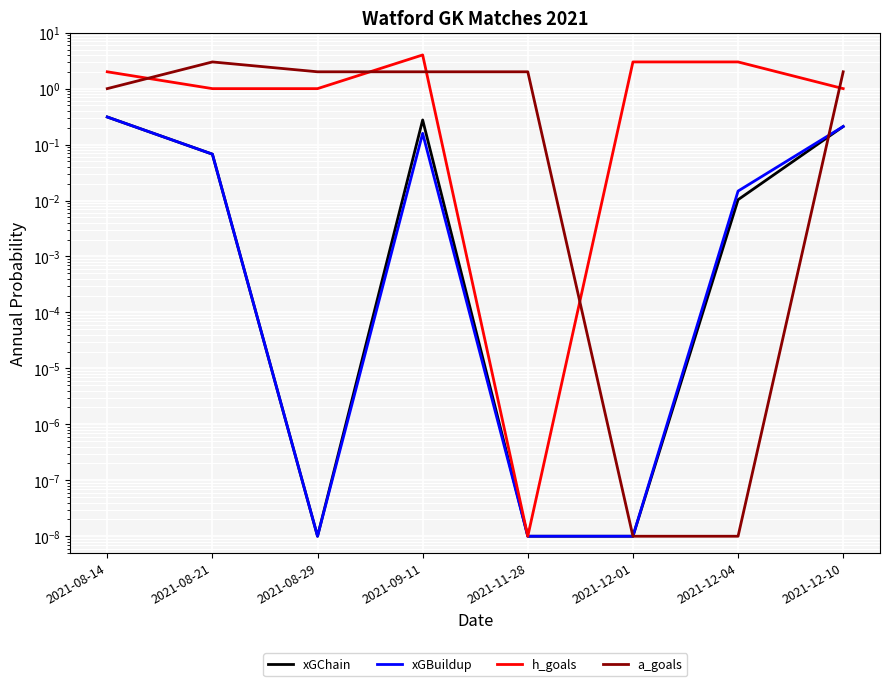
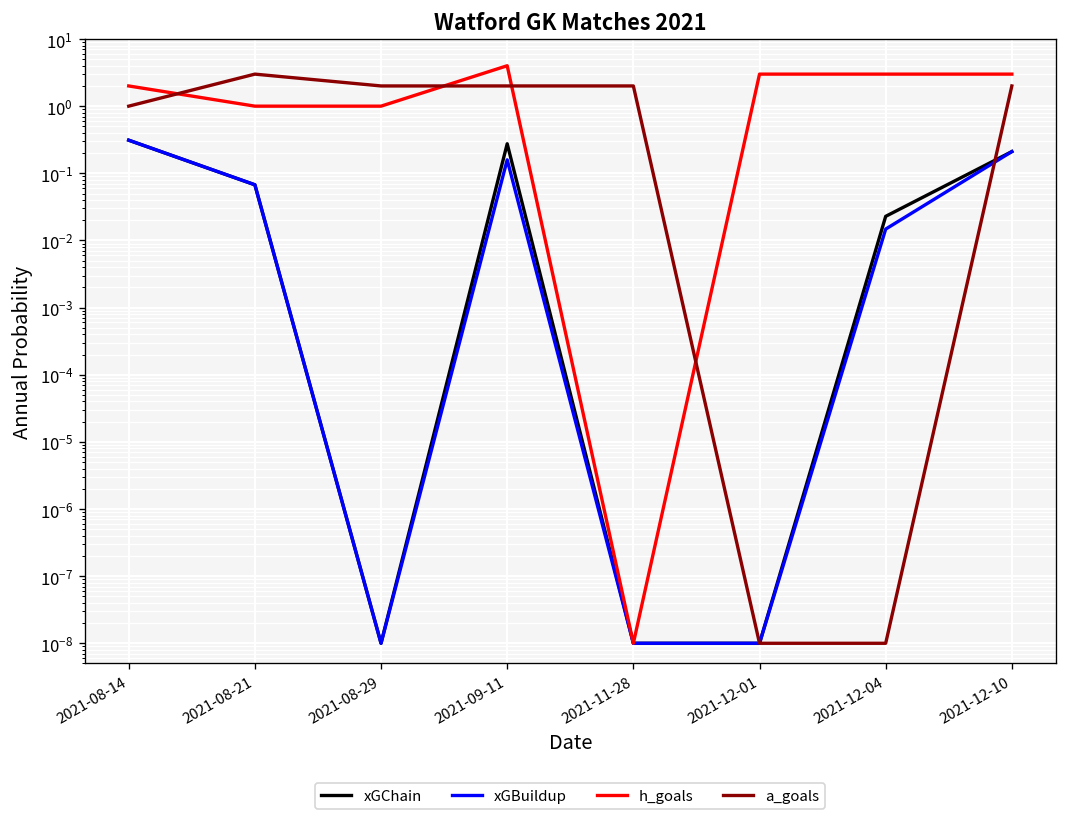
xGChain, 2021-12-04: 0.010 -> 0.023
h_goals, 2021-12-10: 1.0 -> 3
